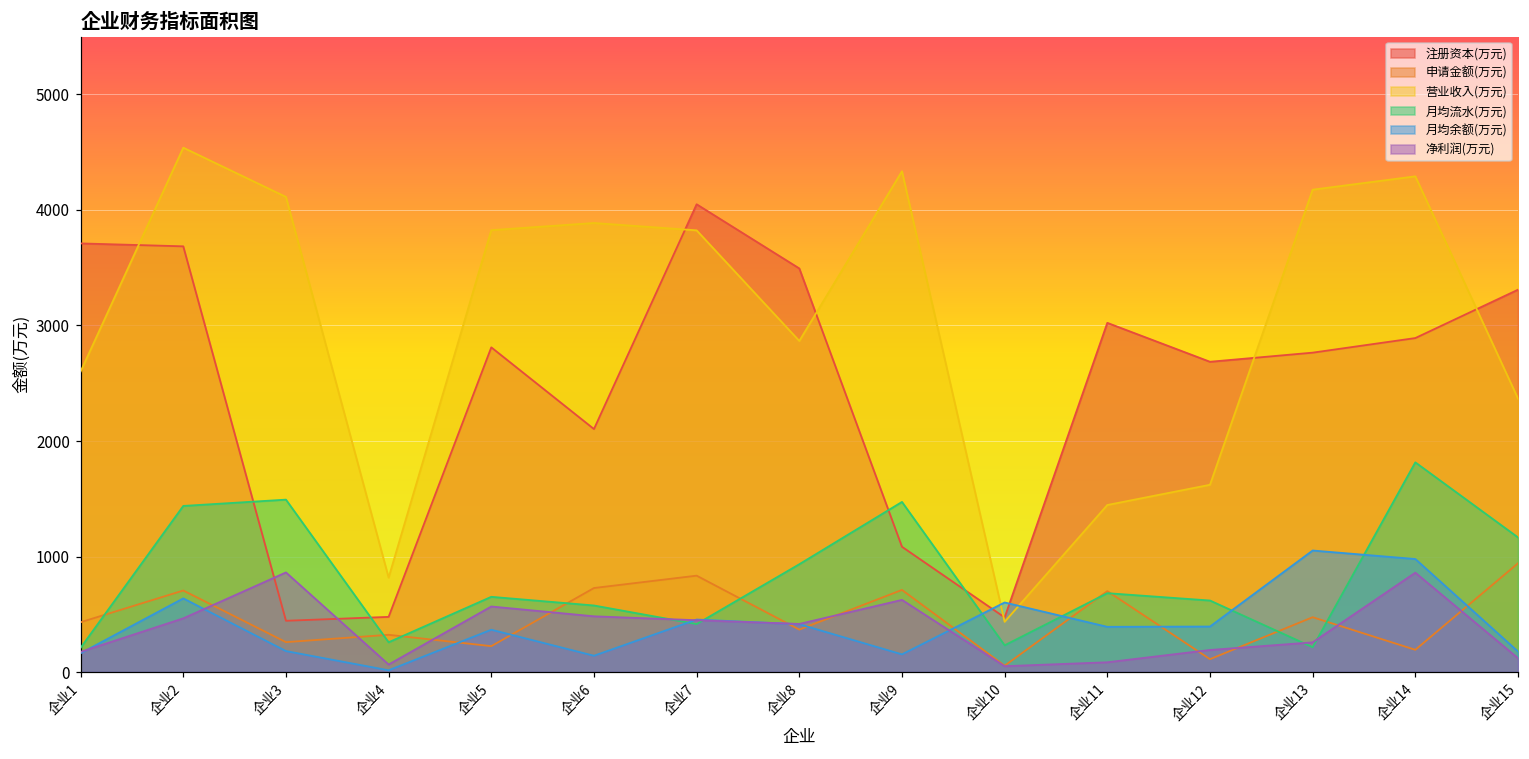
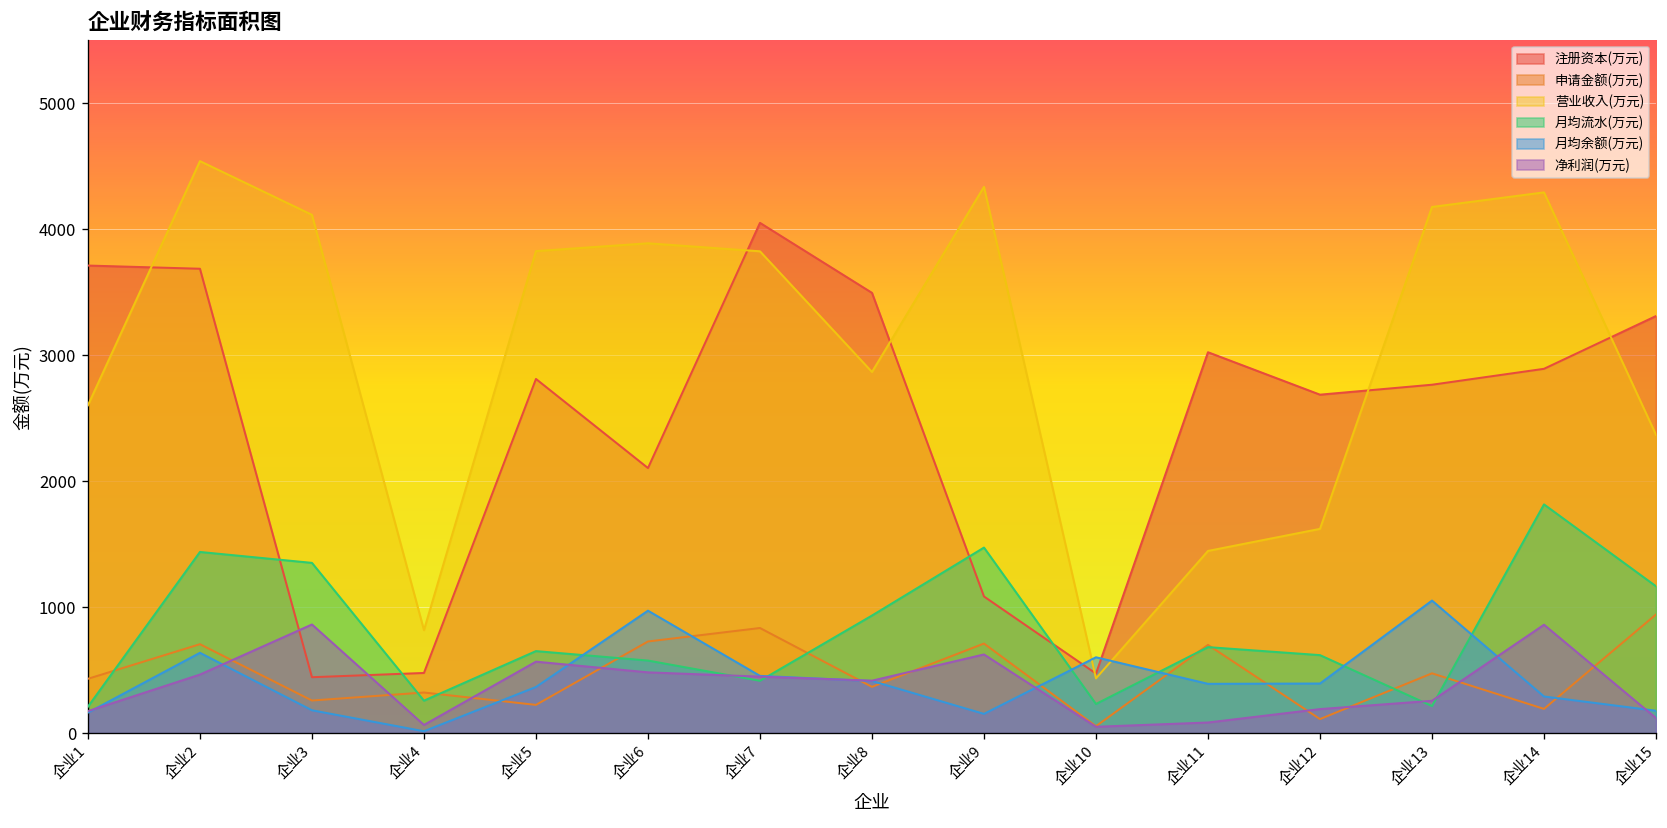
月均流水(万元), 企业3: 1490 -> 1350
月均余额(万元), 企业6: 140 -> 970
月均余额(万元), 企业14: 980 -> 290
